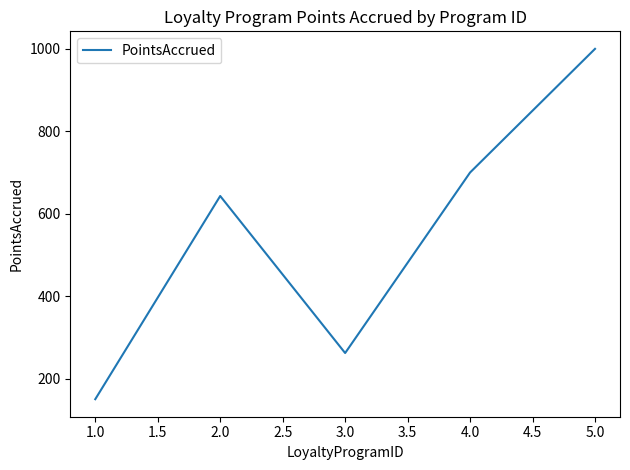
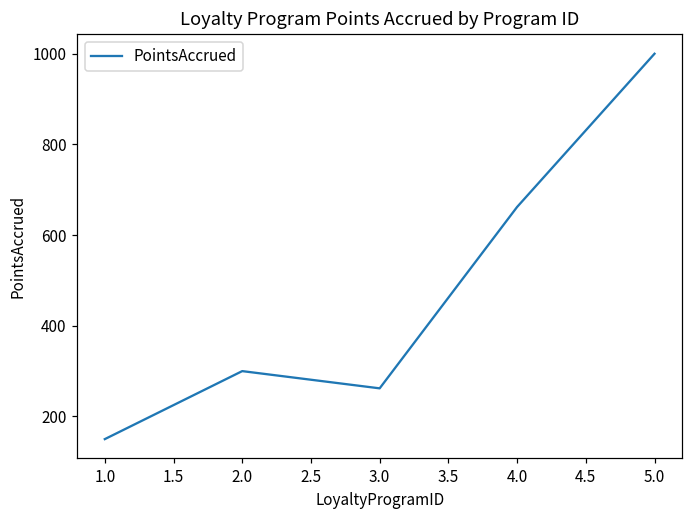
2.0: 640 -> 300
4.0: 700 -> 660
